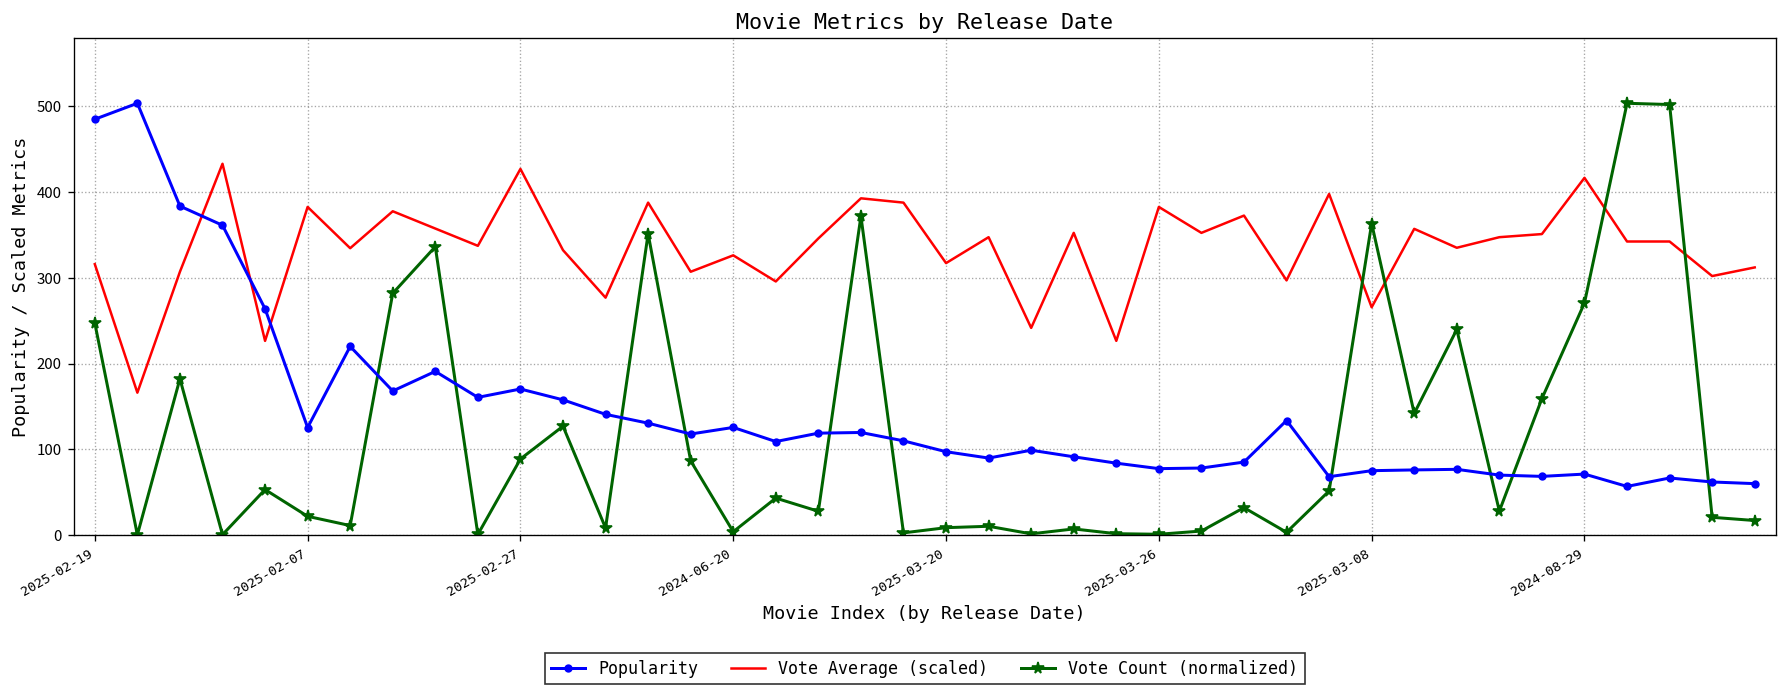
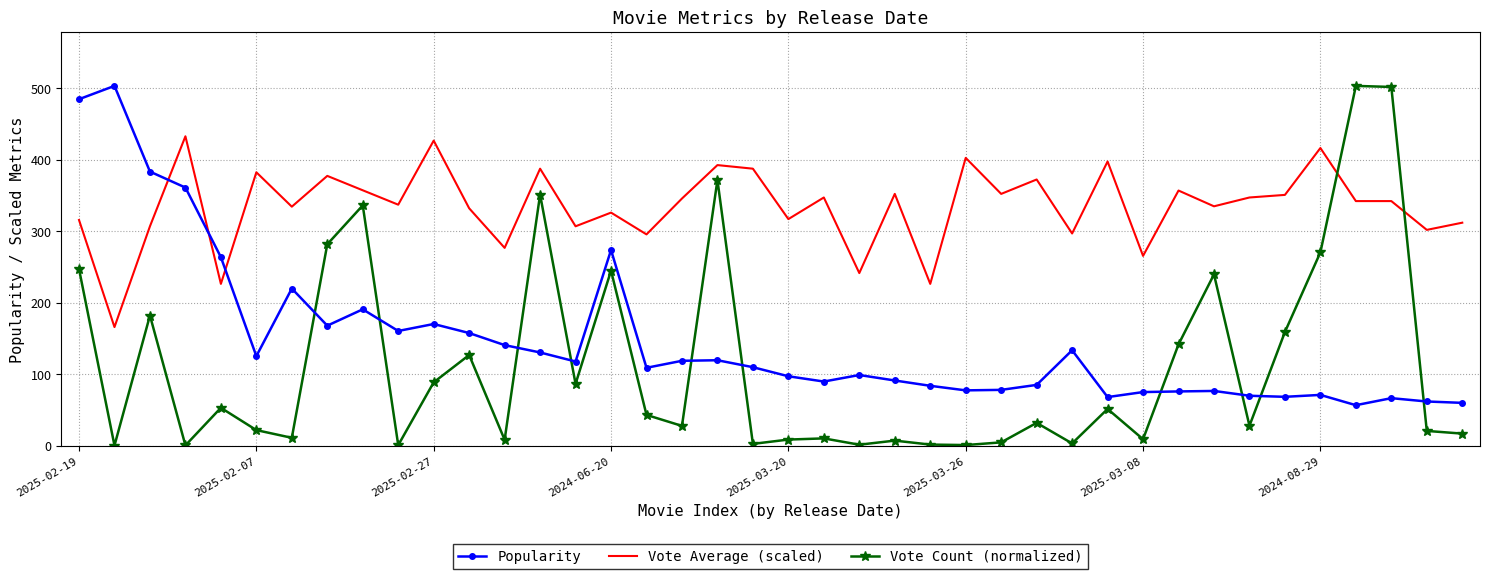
Popularity, 2024-06-20: 130 -> 270
Vote Count (normalized), 2024-06-20: 0 -> 250
Vote Average (scaled), 2025-03-26: 380 -> 400
Vote Count (normalized), 2025-03-08: 360 -> 10
